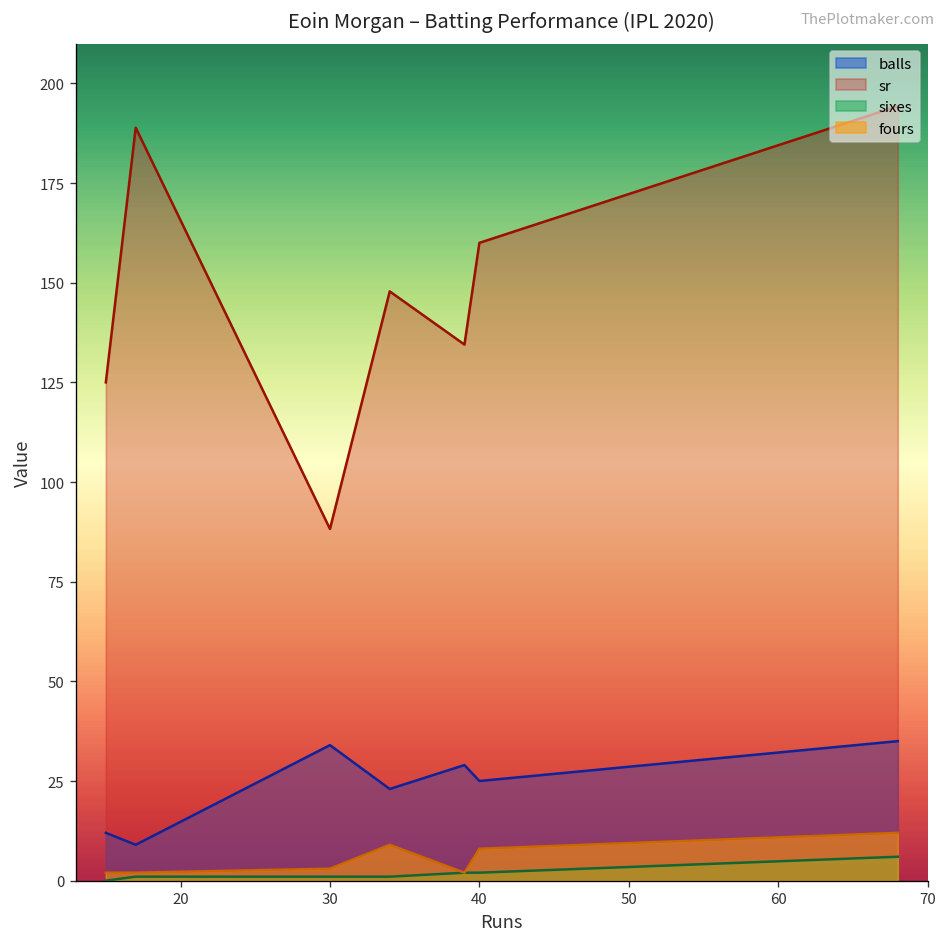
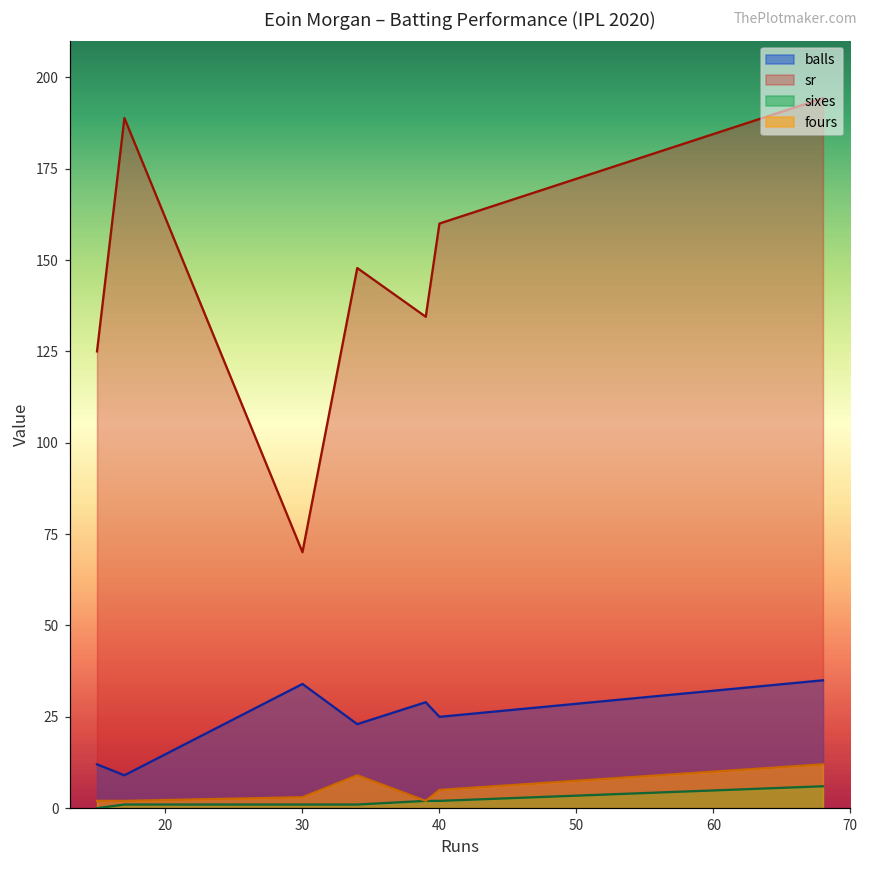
sr, 30: 88 -> 70
fours, 40: 8 -> 5
